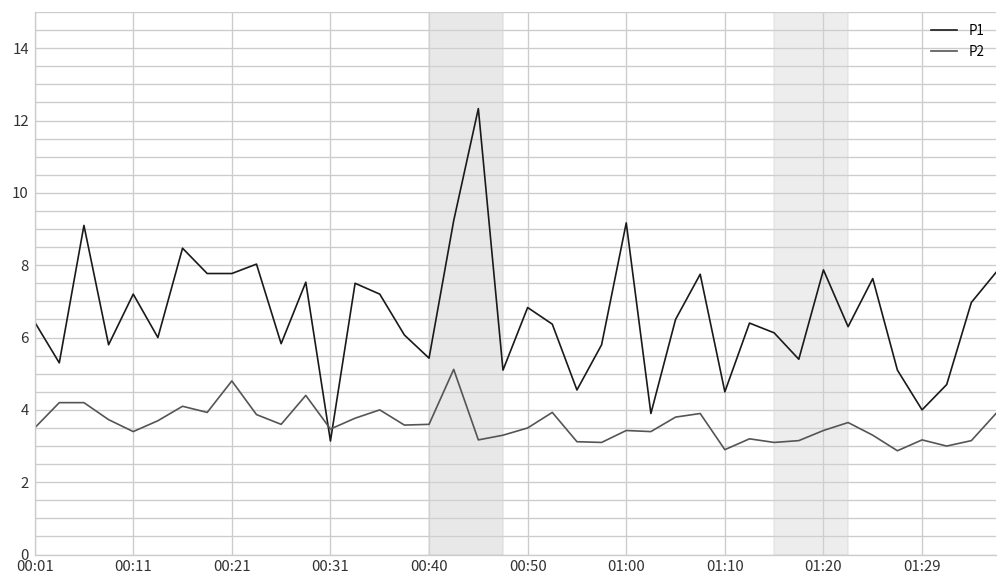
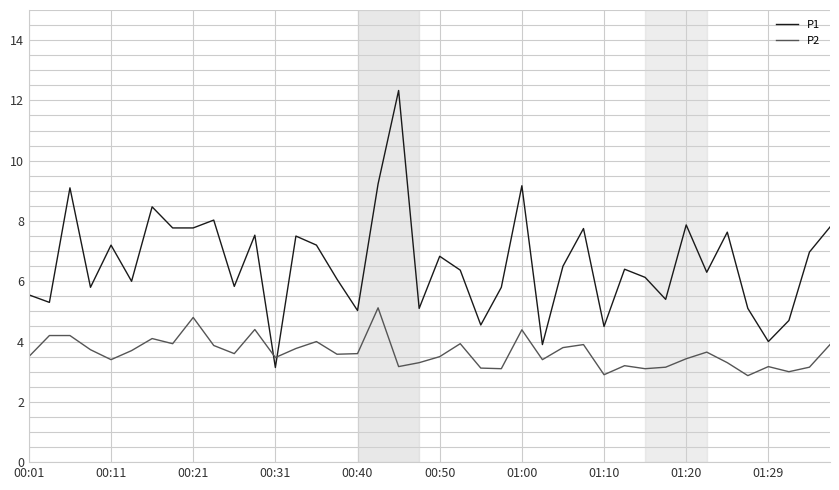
P1, 00:01: 6.4 -> 5.6
P1, 00:40: 5.4 -> 5.0
P2, 01:00: 3.4 -> 4.4
